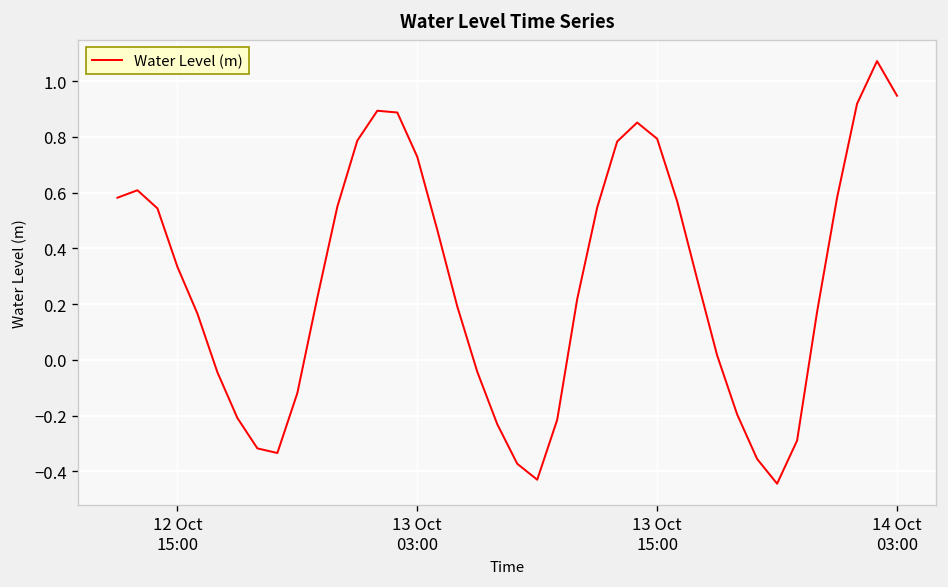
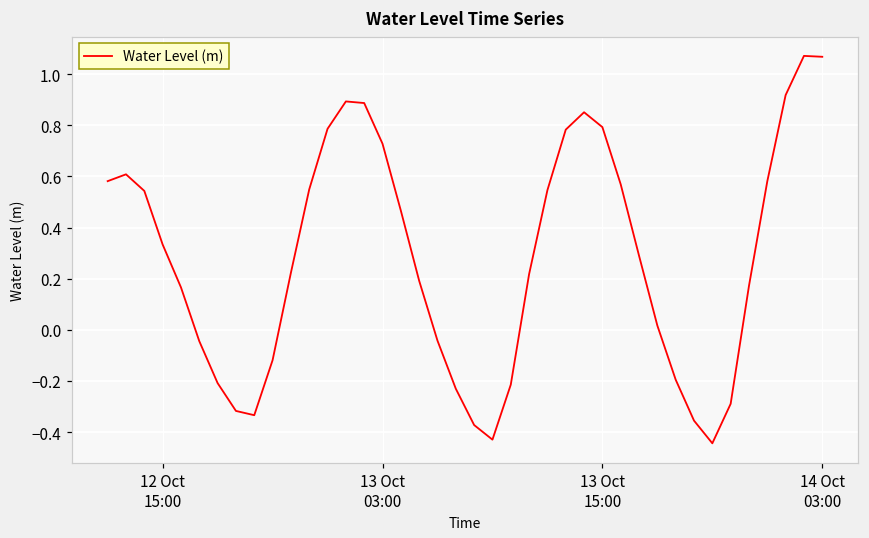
14 Oct 03:00: 0.95 -> 1.07
